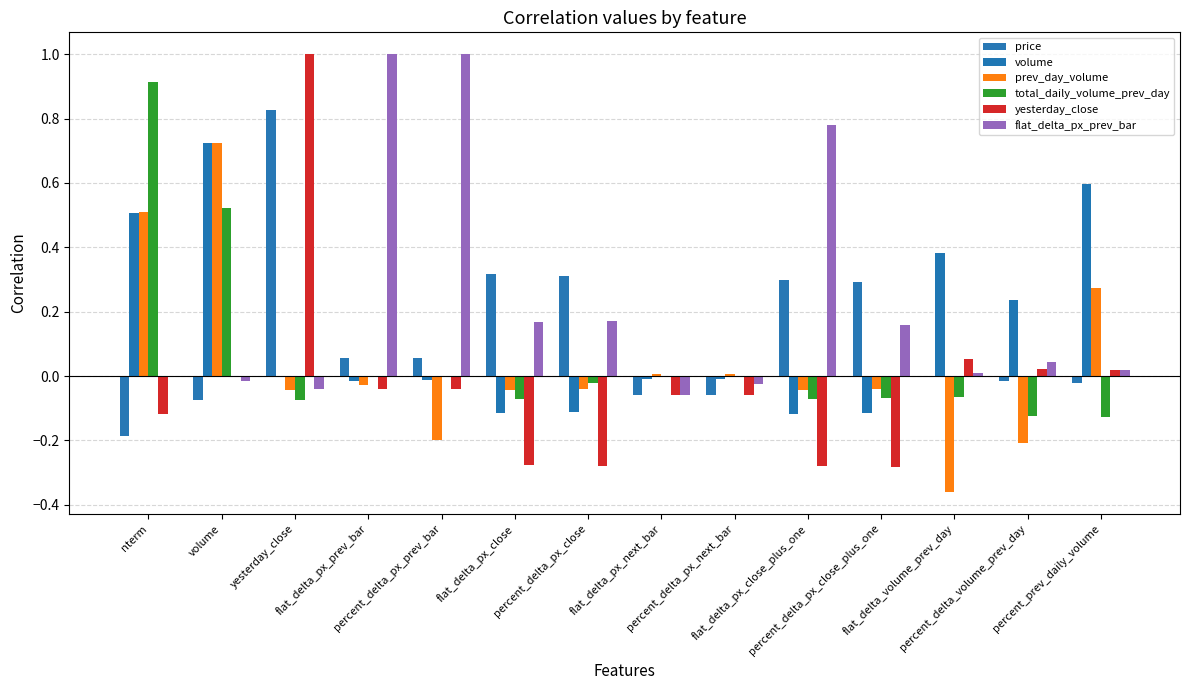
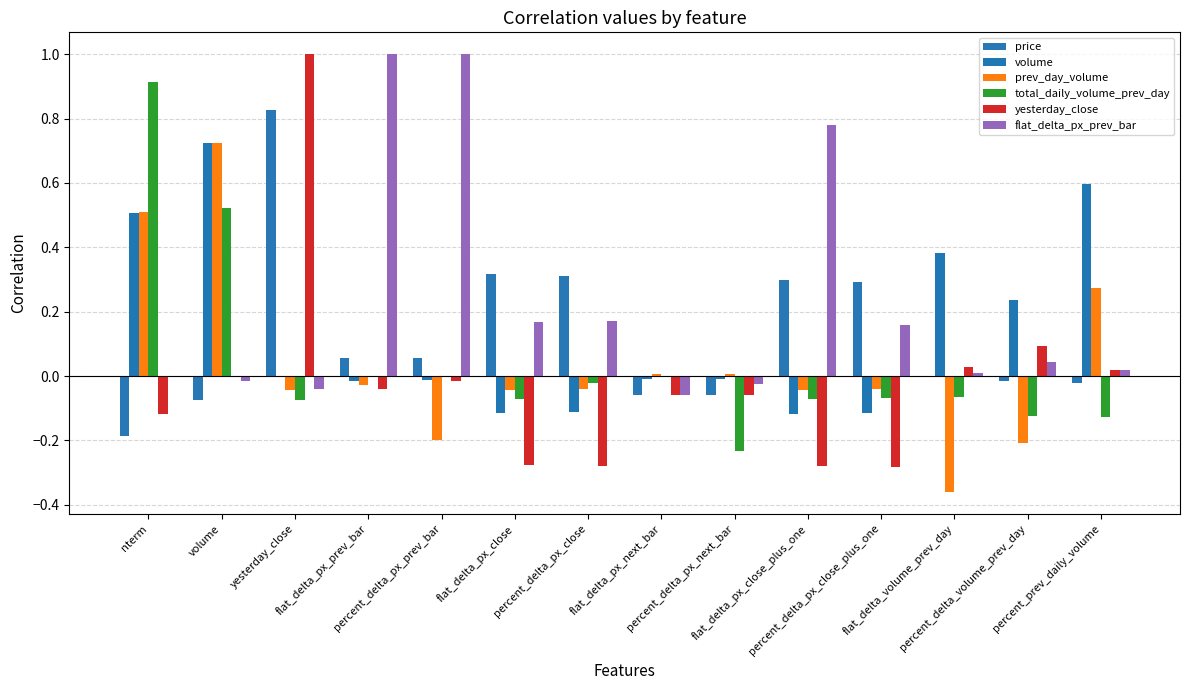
yesterday_close, percent_delta_px_prev_bar: -0.04 -> -0.01
total_daily_volume_prev_day, percent_delta_px_next_bar: 0.00 -> -0.23
yesterday_close, flat_delta_volume_prev_day: 0.05 -> 0.03
yesterday_close, percent_delta_volume_prev_day: 0.02 -> 0.09
